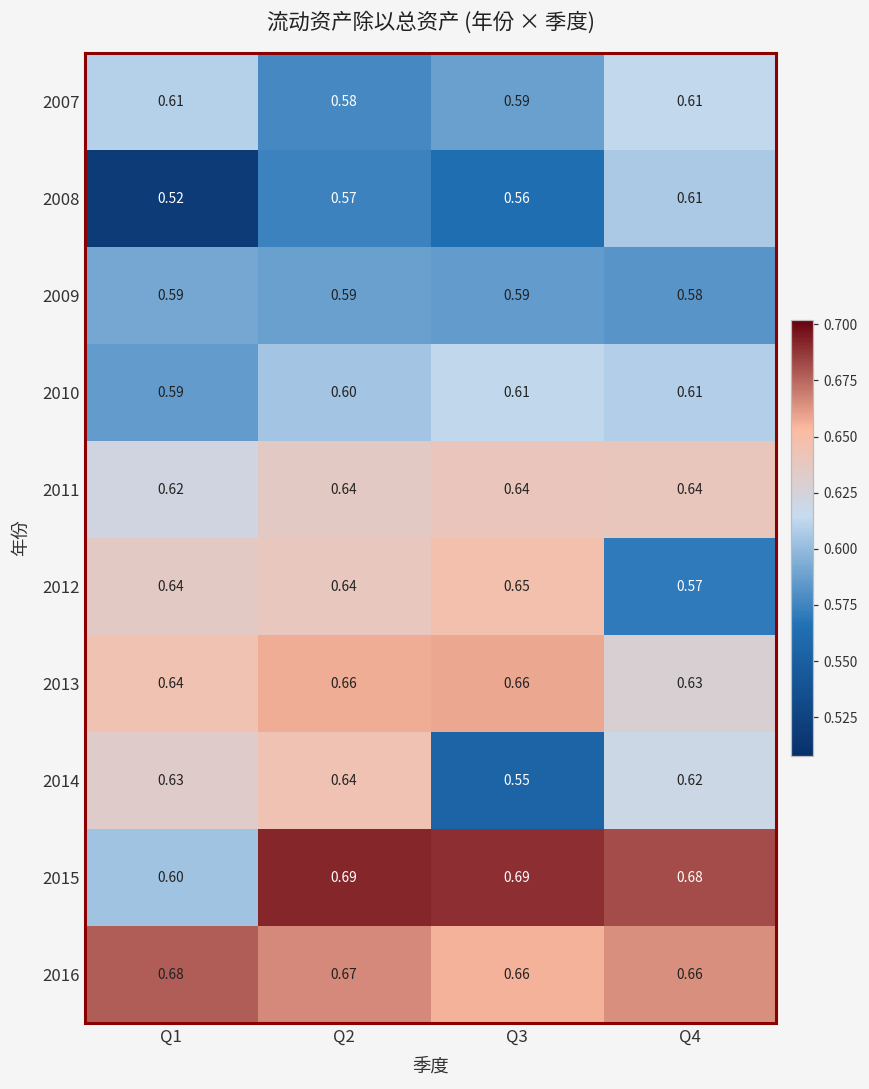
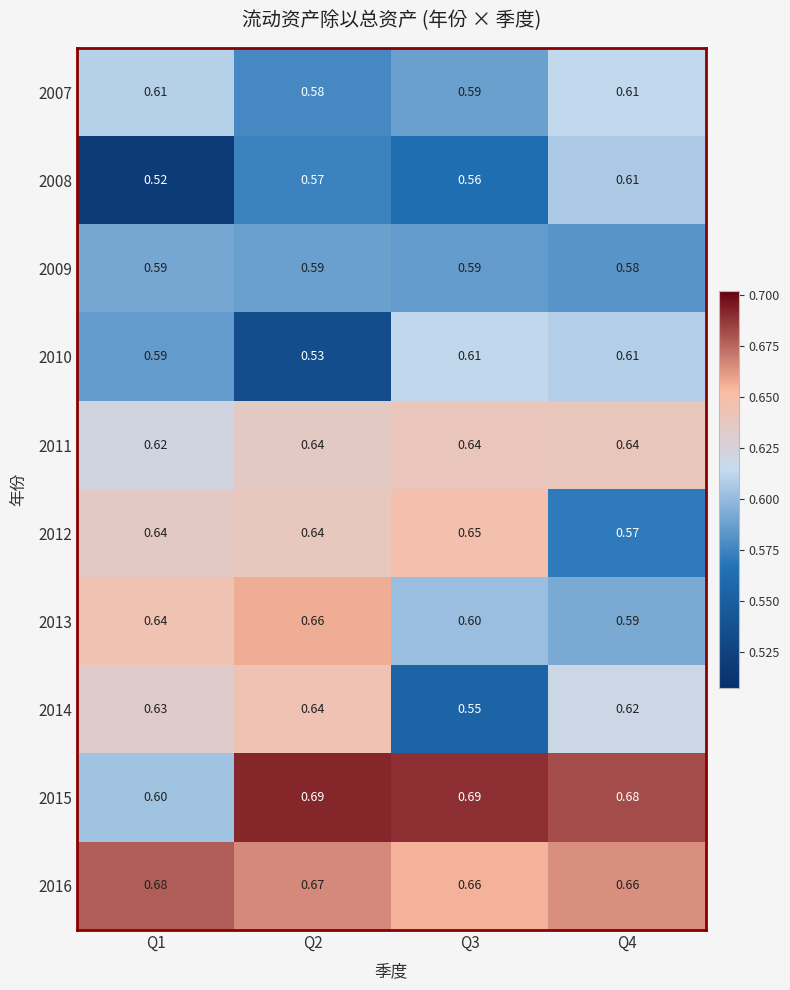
2010, Q2: 0.60 -> 0.53
2013, Q3: 0.66 -> 0.60
2013, Q4: 0.63 -> 0.59
